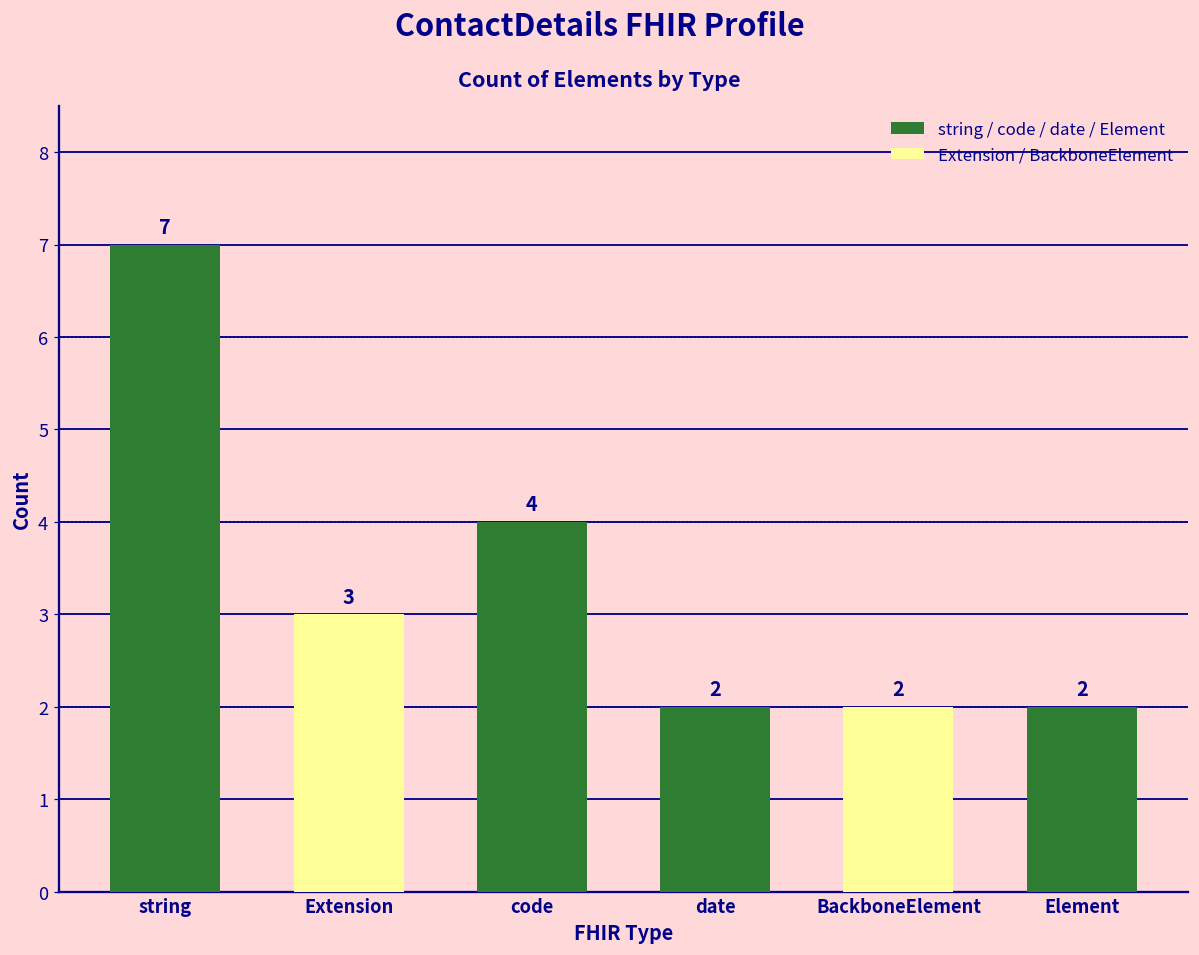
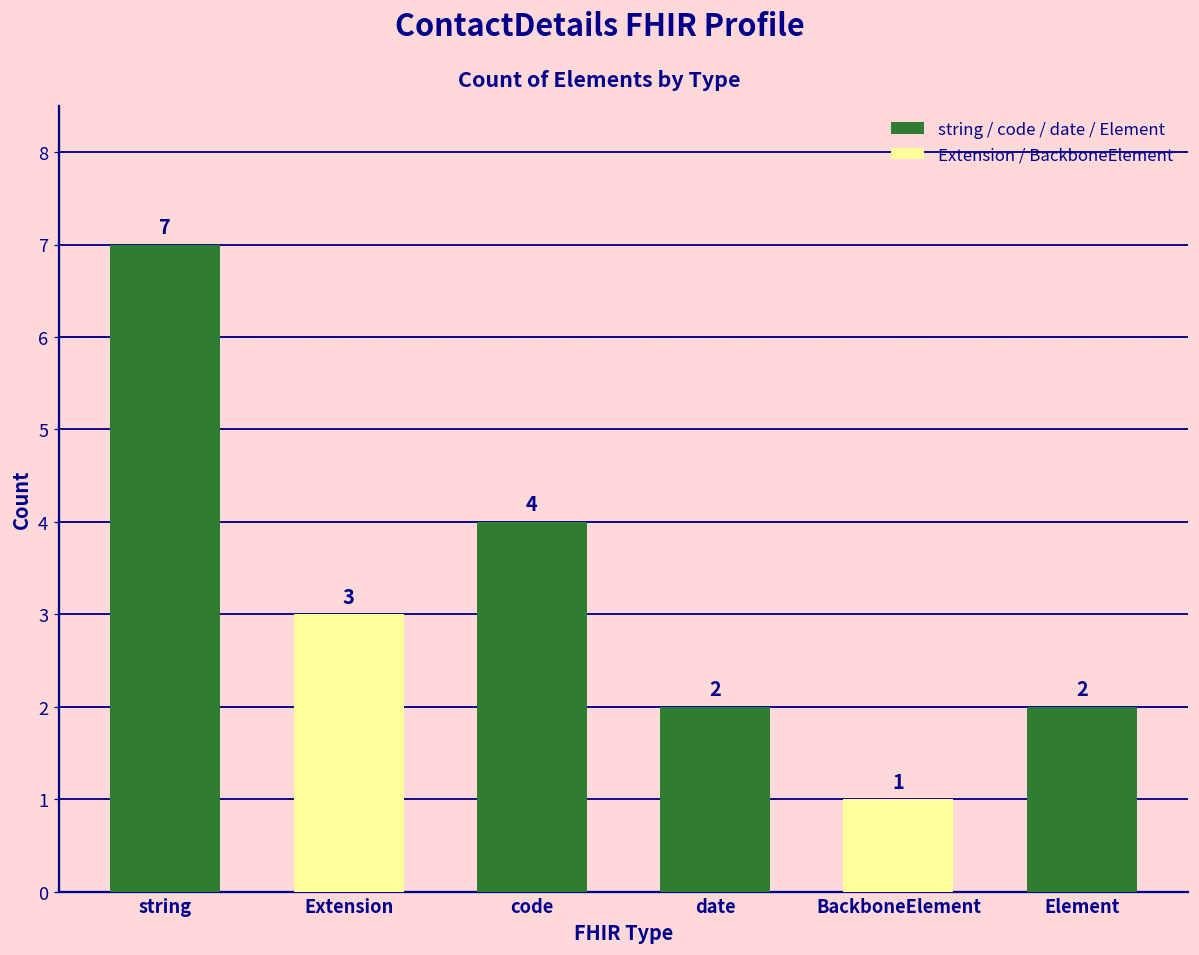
BackboneElement: 2 -> 1
